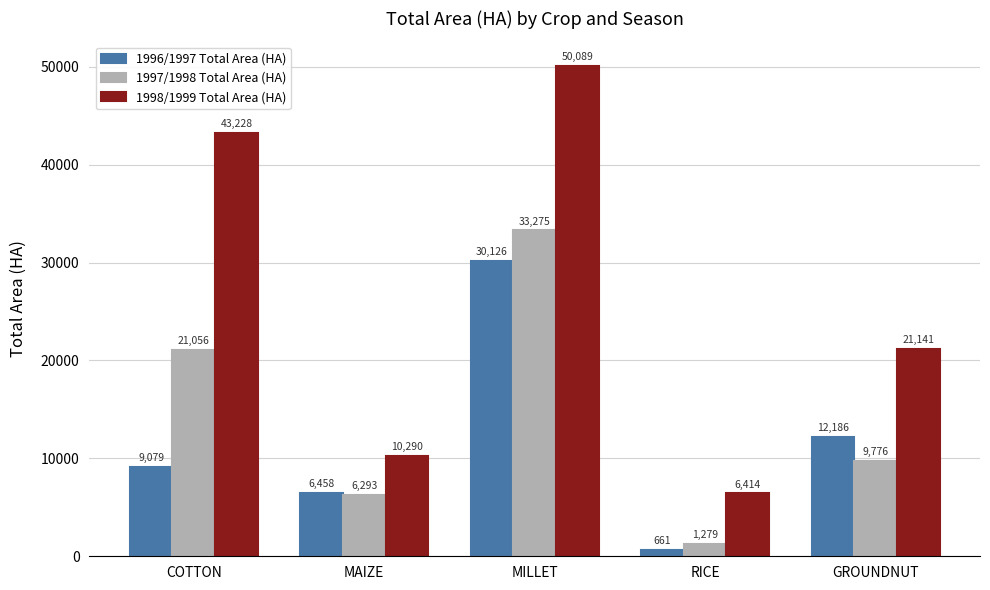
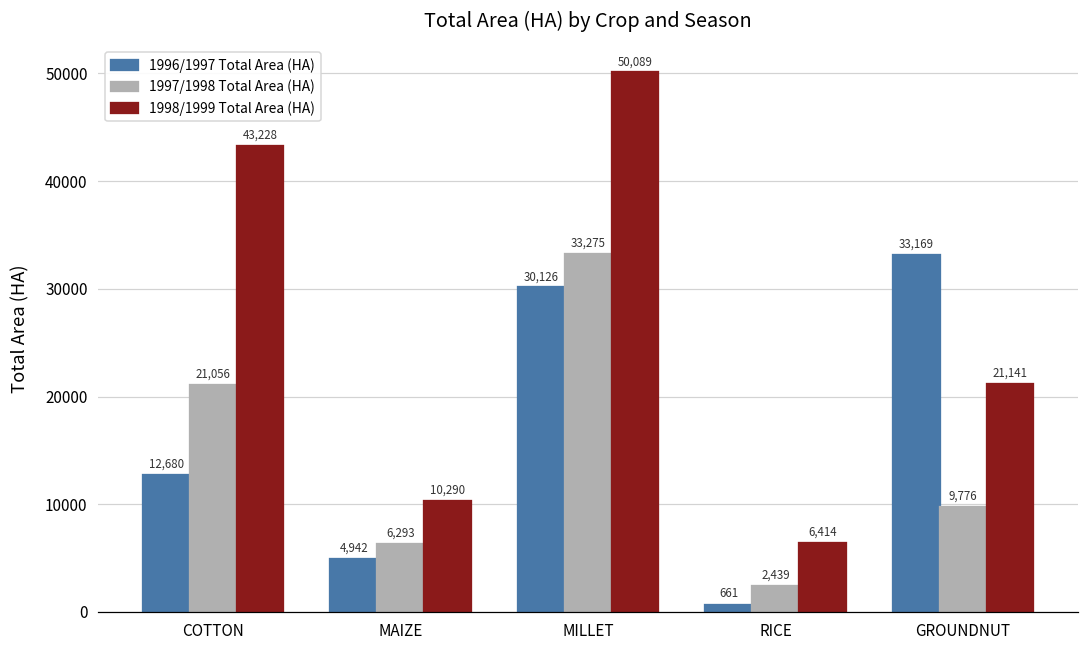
1996/1997 Total Area (HA), COTTON: 9,079 -> 12,680
1996/1997 Total Area (HA), MAIZE: 6,458 -> 4,942
1997/1998 Total Area (HA), RICE: 1,279 -> 2,439
1996/1997 Total Area (HA), GROUNDNUT: 12,186 -> 33,169
